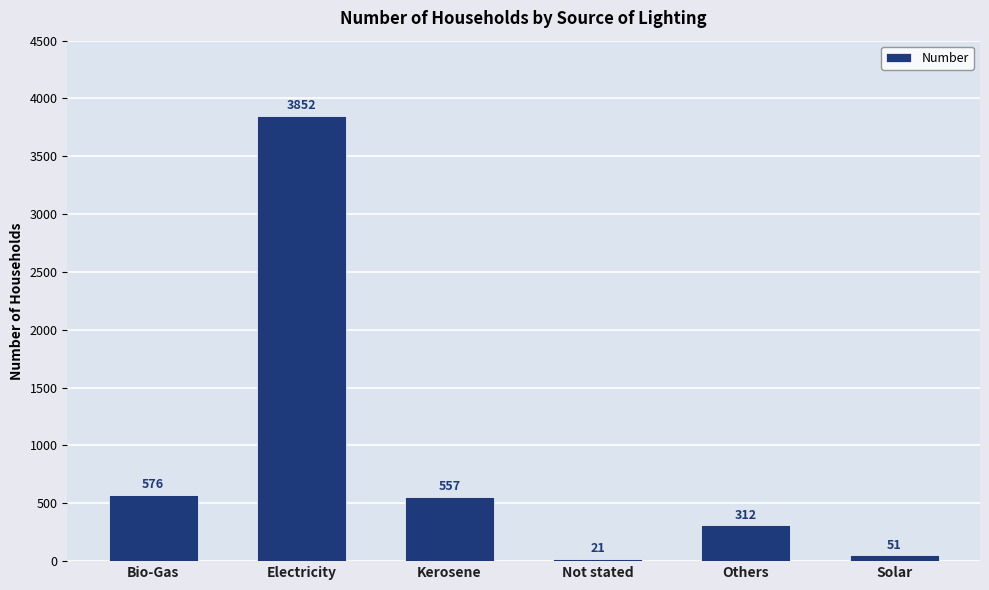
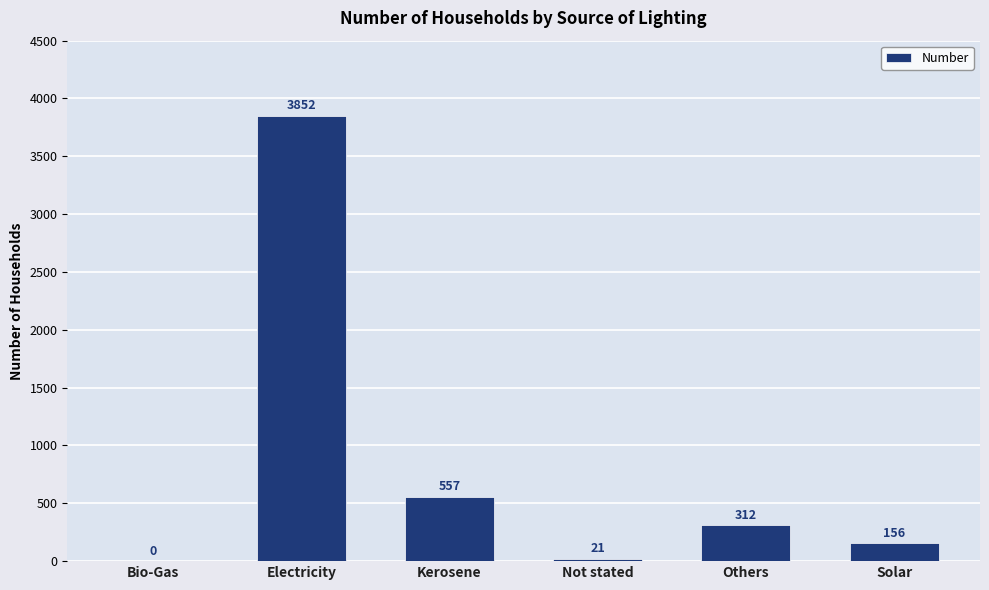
Bio-Gas: 576 -> 0
Solar: 51 -> 156
